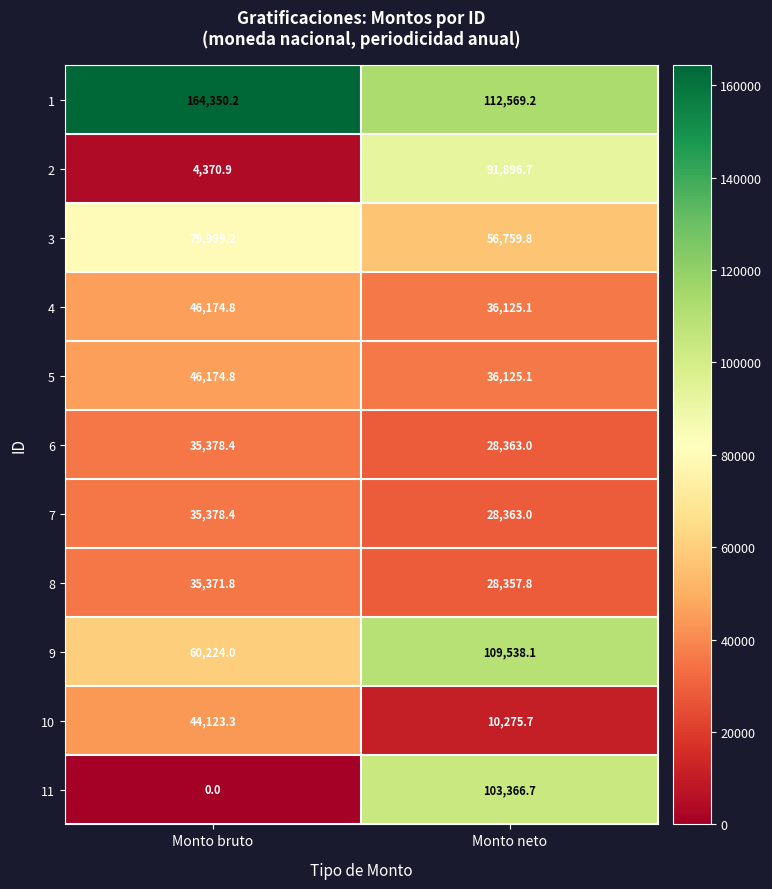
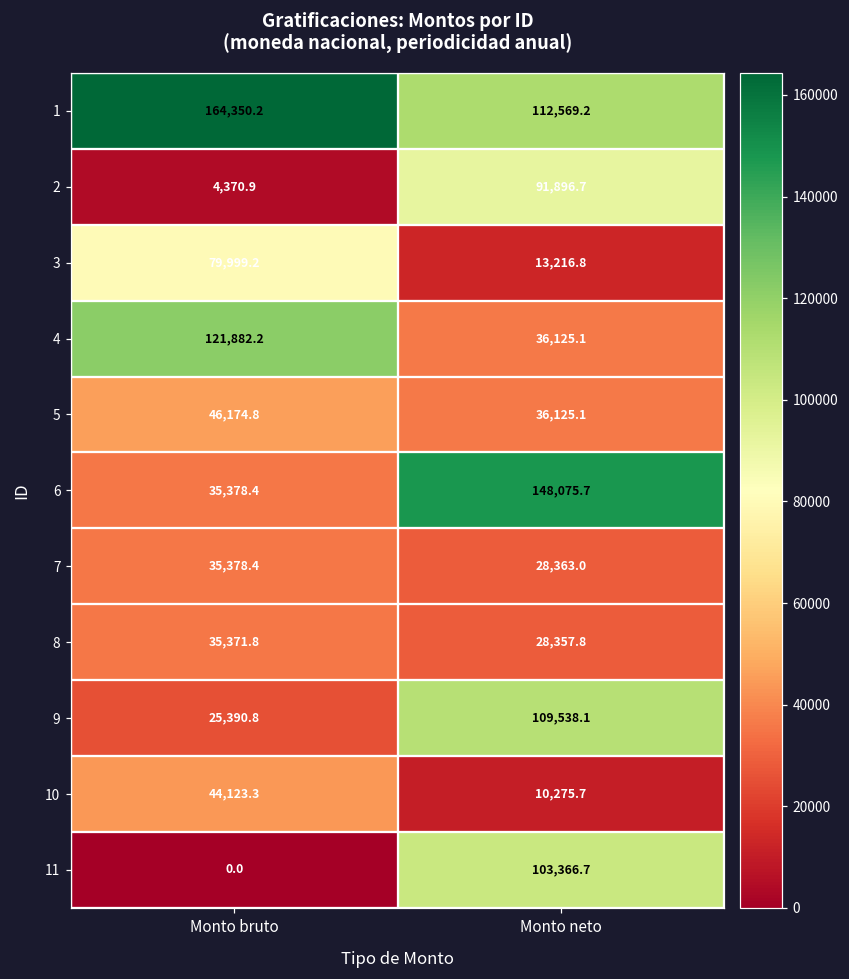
3, Monto neto: 56,759.8 -> 13,216.8
4, Monto bruto: 46,174.8 -> 121,882.2
6, Monto neto: 28,363.0 -> 148,075.7
9, Monto bruto: 60,224.0 -> 25,390.8
